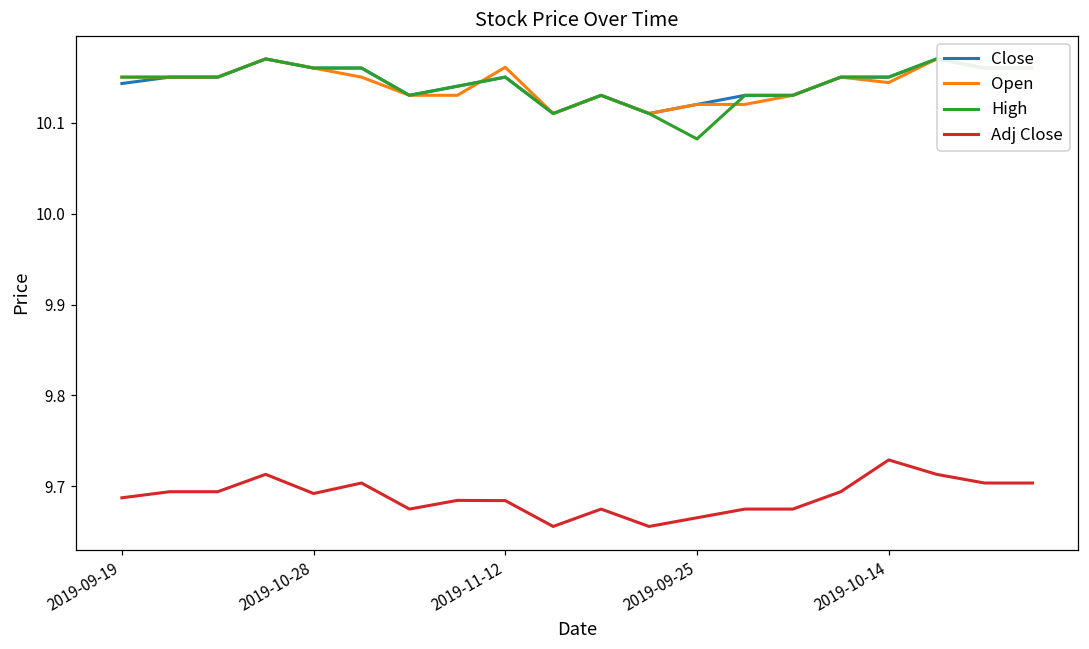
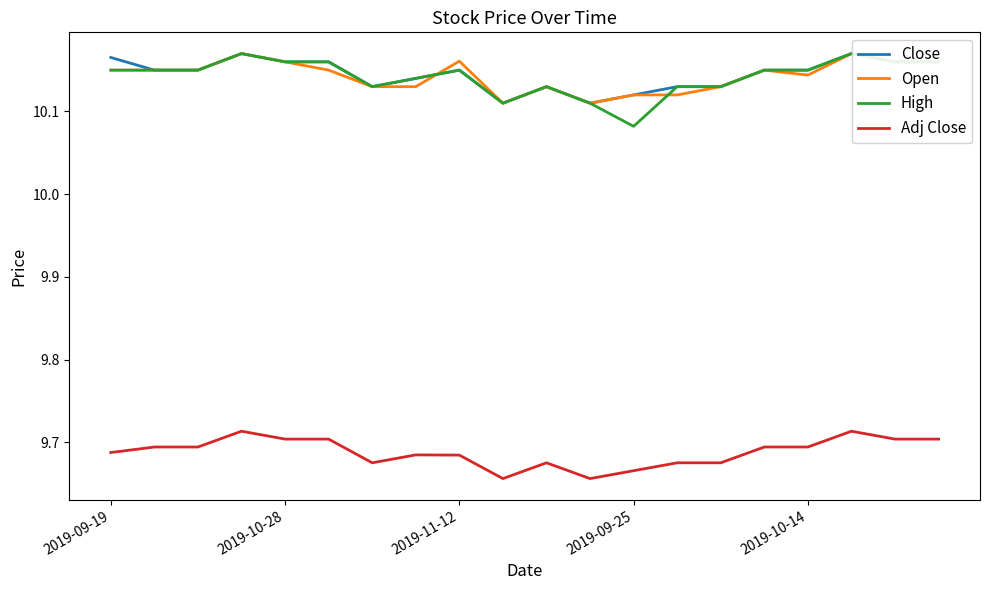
Close, 2019-09-19: 10.14 -> 10.17
Adj Close, 2019-10-28: 9.69 -> 9.70
Adj Close, 2019-10-14: 9.73 -> 9.69
